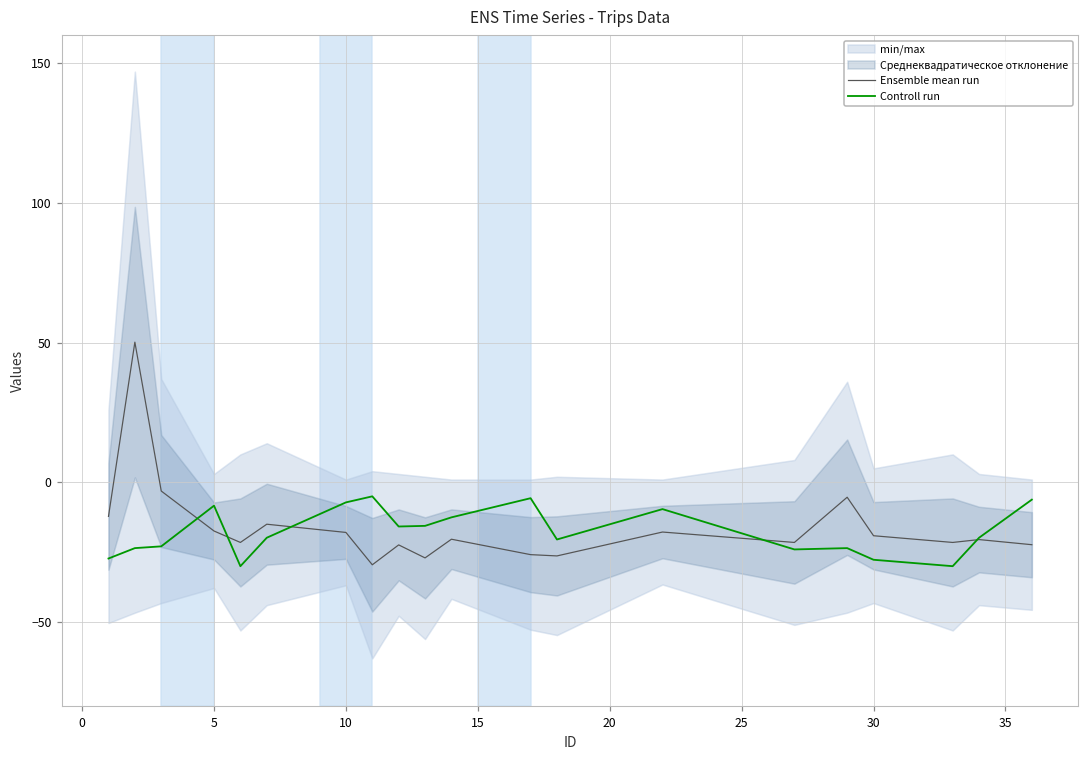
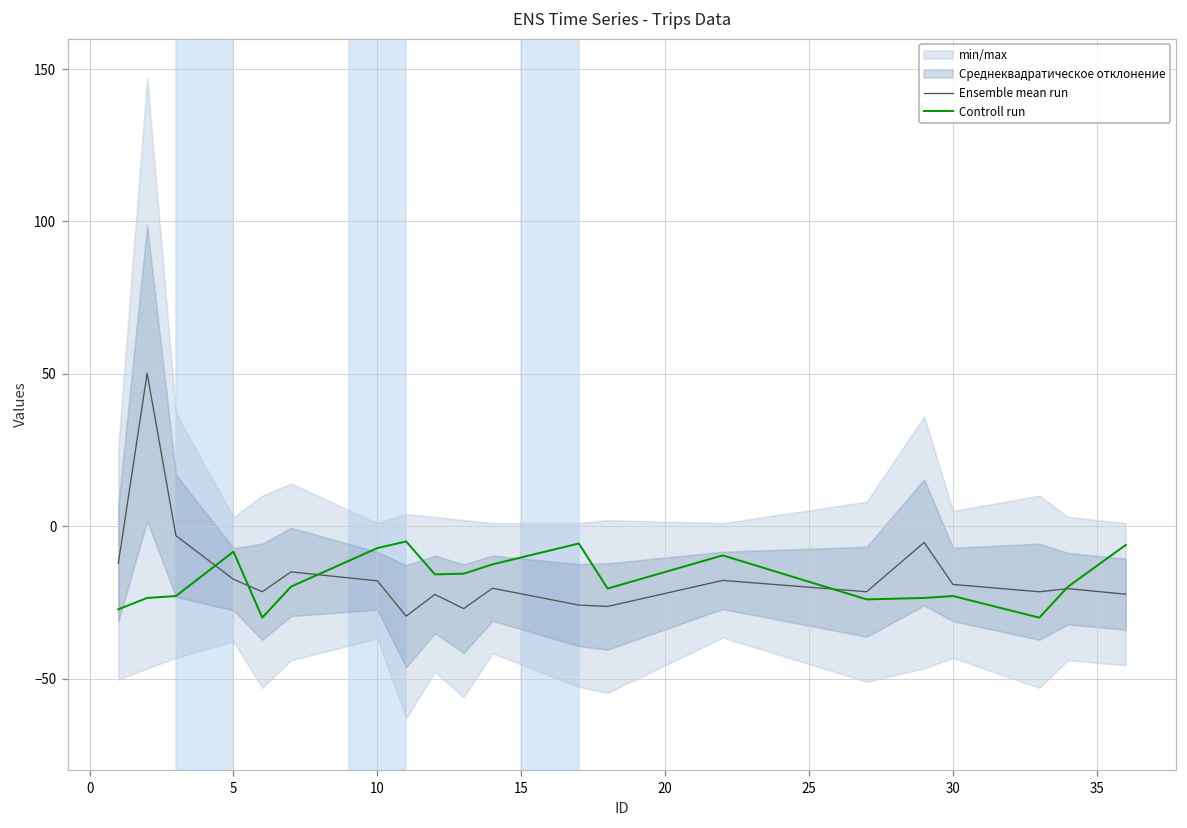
Controll run, 30: -28 -> -23
